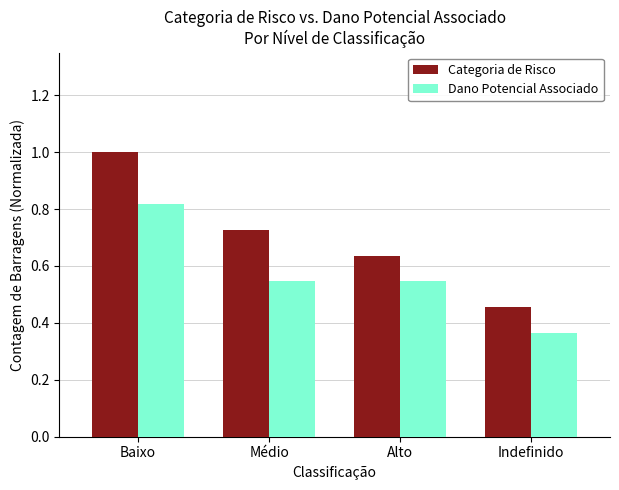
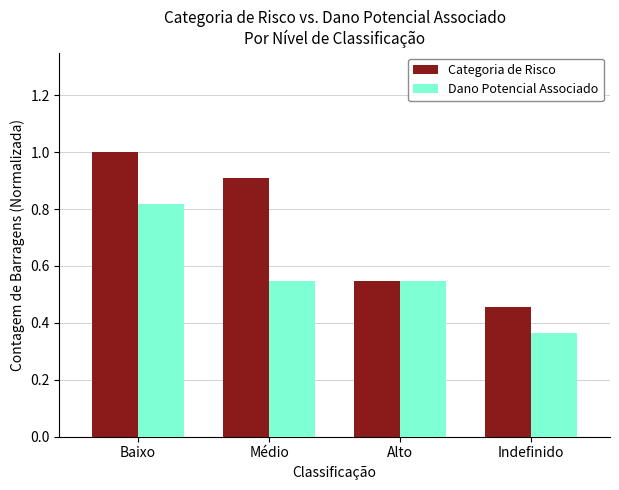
Categoria de Risco, Médio: 0.73 -> 0.91
Categoria de Risco, Alto: 0.64 -> 0.55
